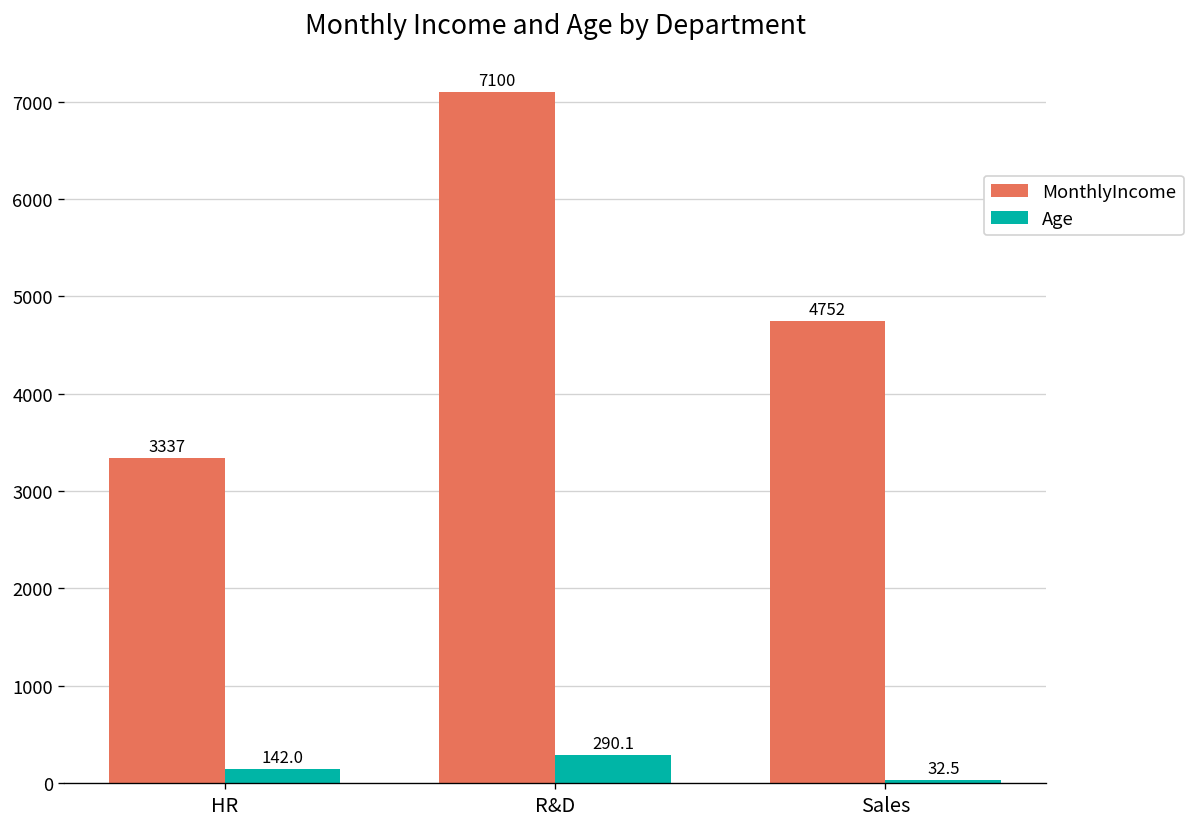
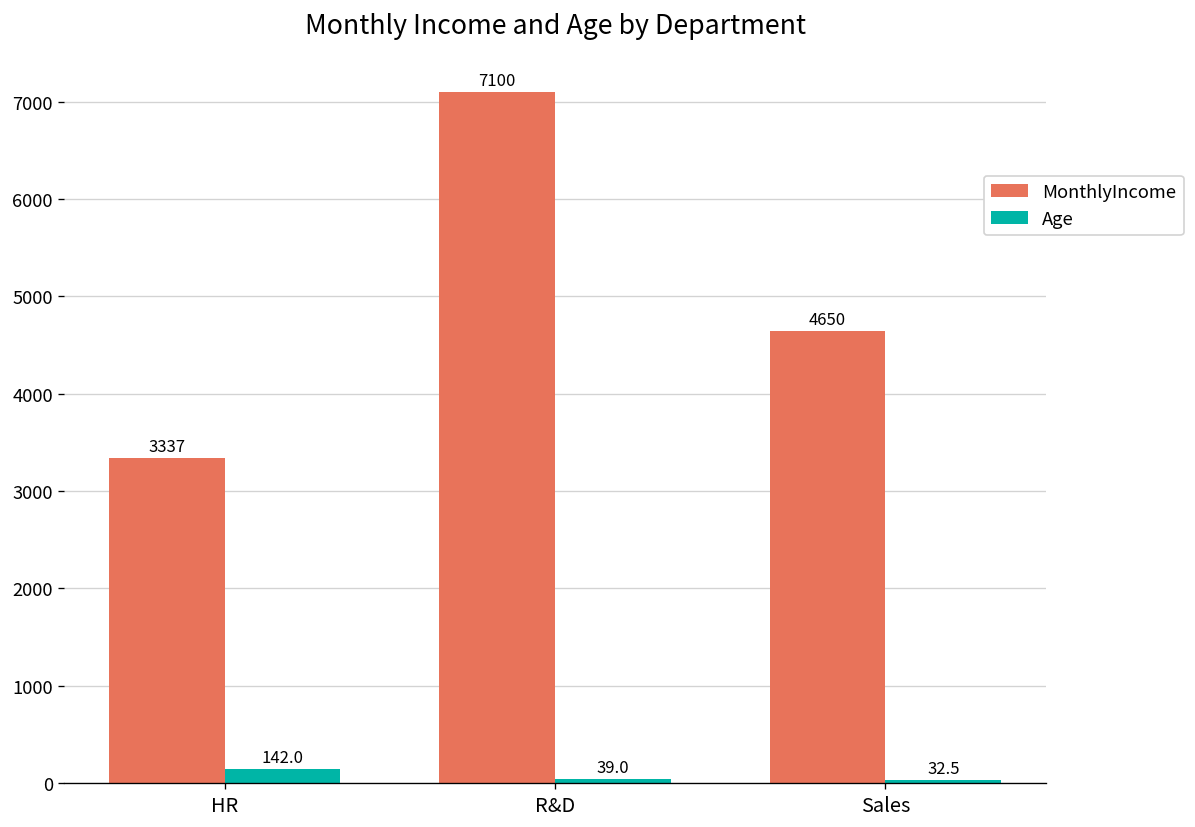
Age, R&D: 290.1 -> 39.0
MonthlyIncome, Sales: 4752 -> 4650
